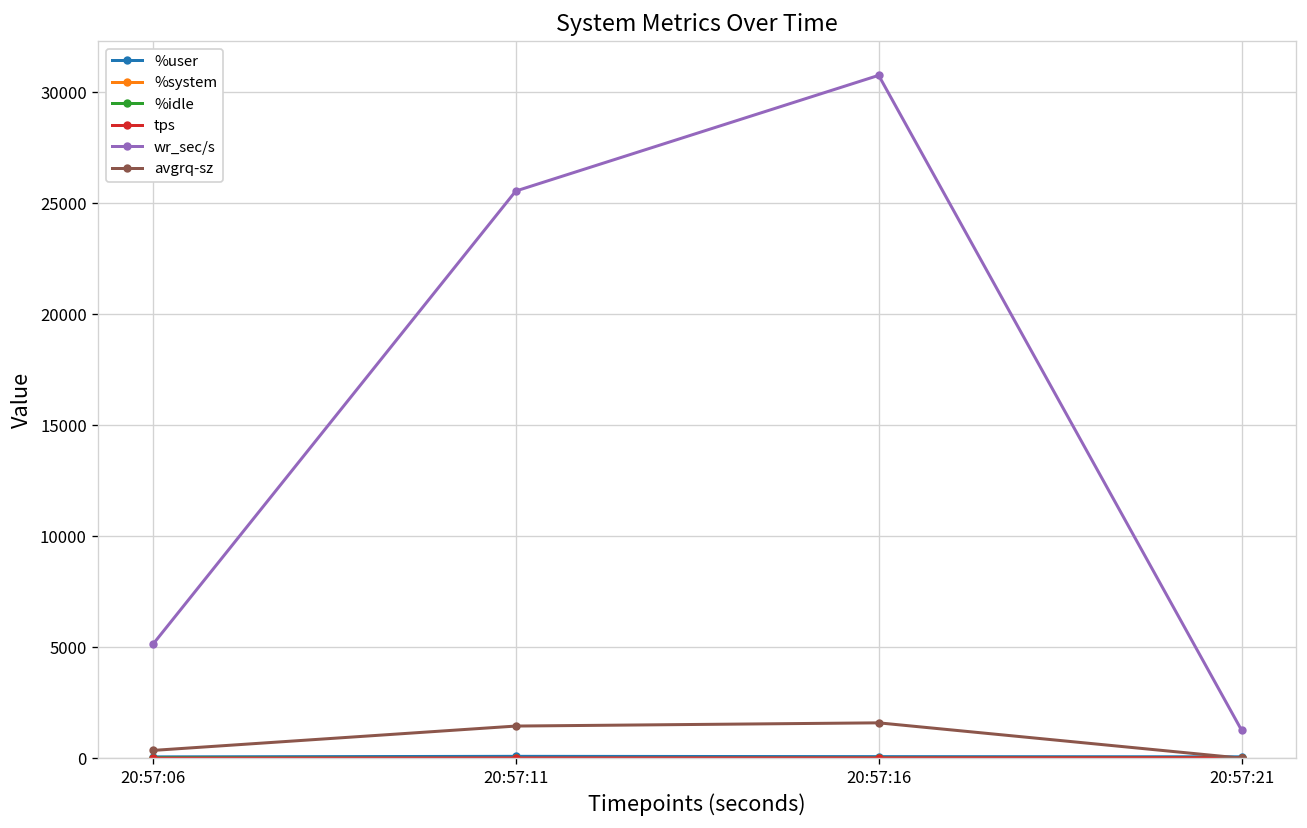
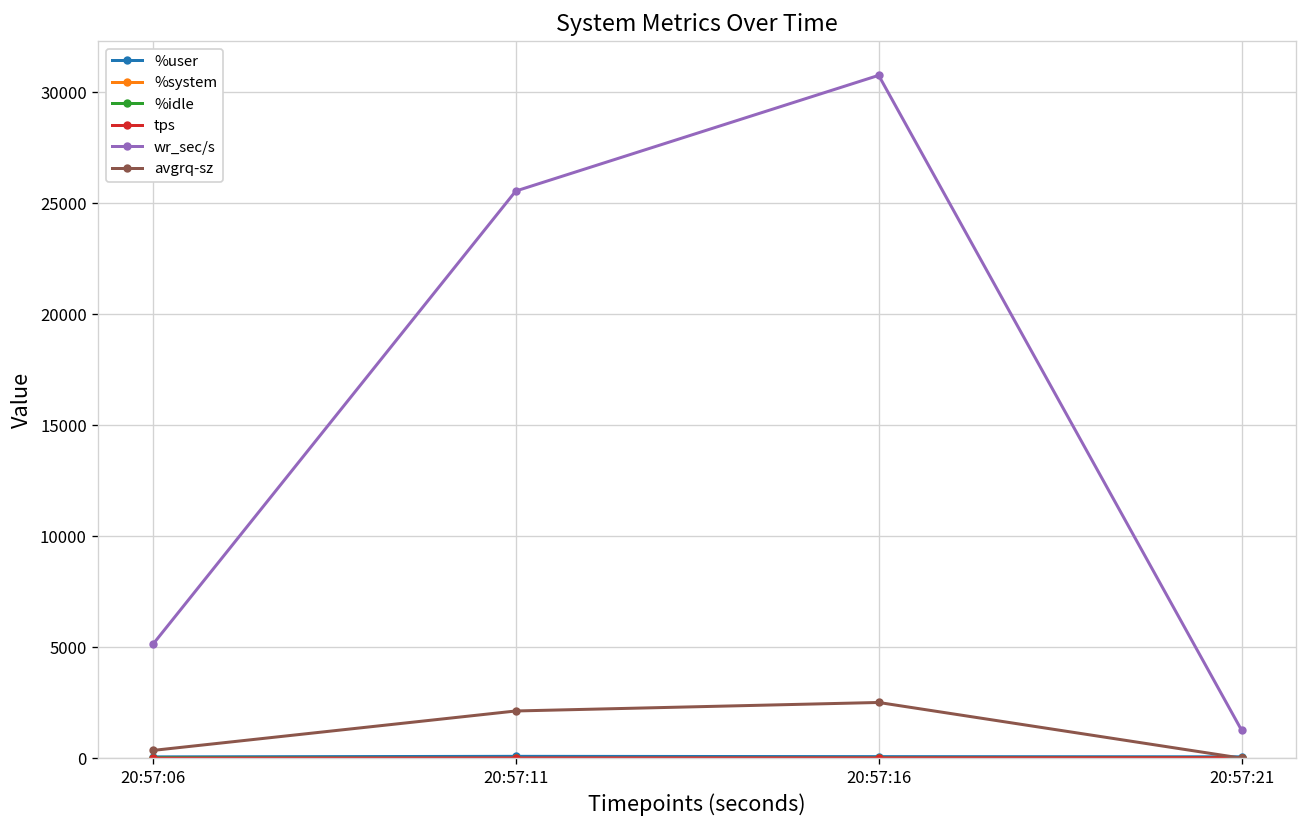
avgrq-sz, 20:57:11: 1500 -> 2100
avgrq-sz, 20:57:16: 1600 -> 2500
